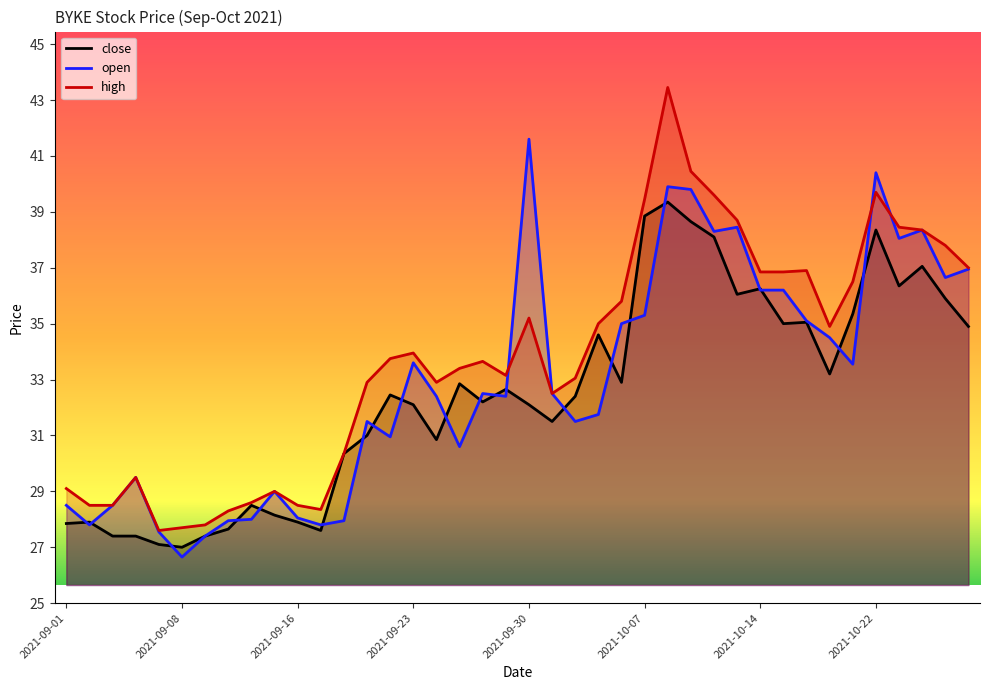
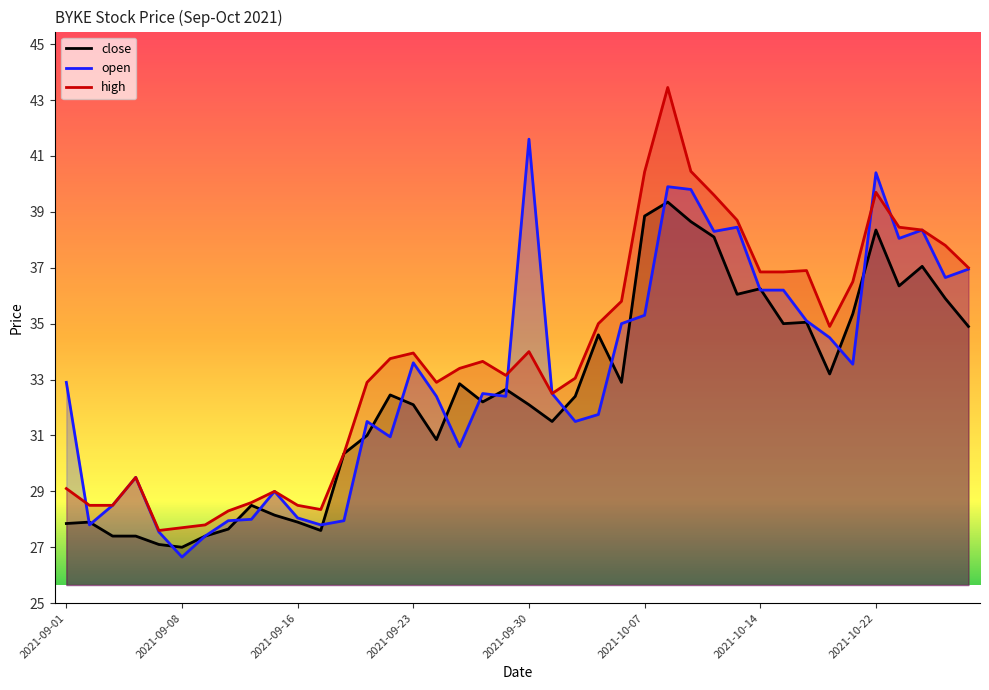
open, 2021-09-01: 28.5 -> 32.9
high, 2021-09-30: 35.2 -> 34.0
high, 2021-10-07: 39.5 -> 40.4
